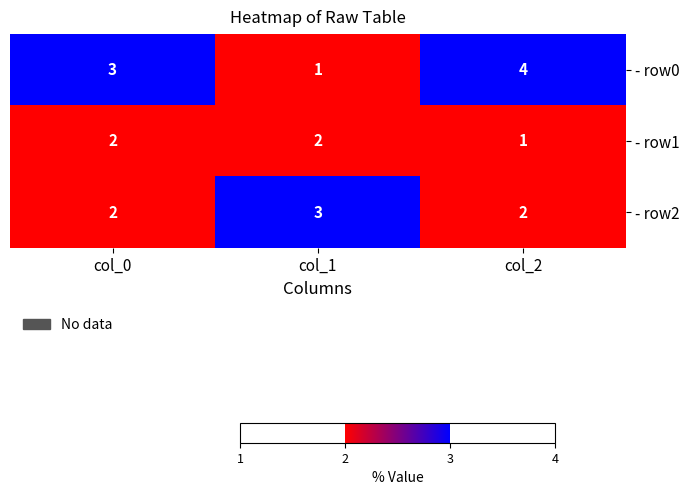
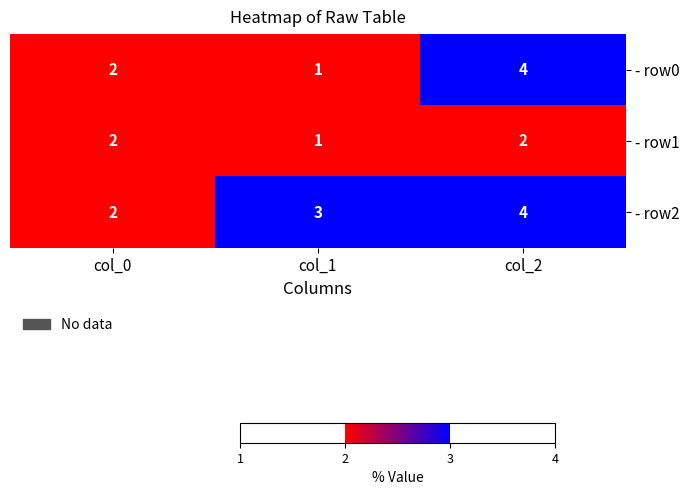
- row0, col_0: 3 -> 2
- row1, col_1: 2 -> 1
- row1, col_2: 1 -> 2
- row2, col_2: 2 -> 4
